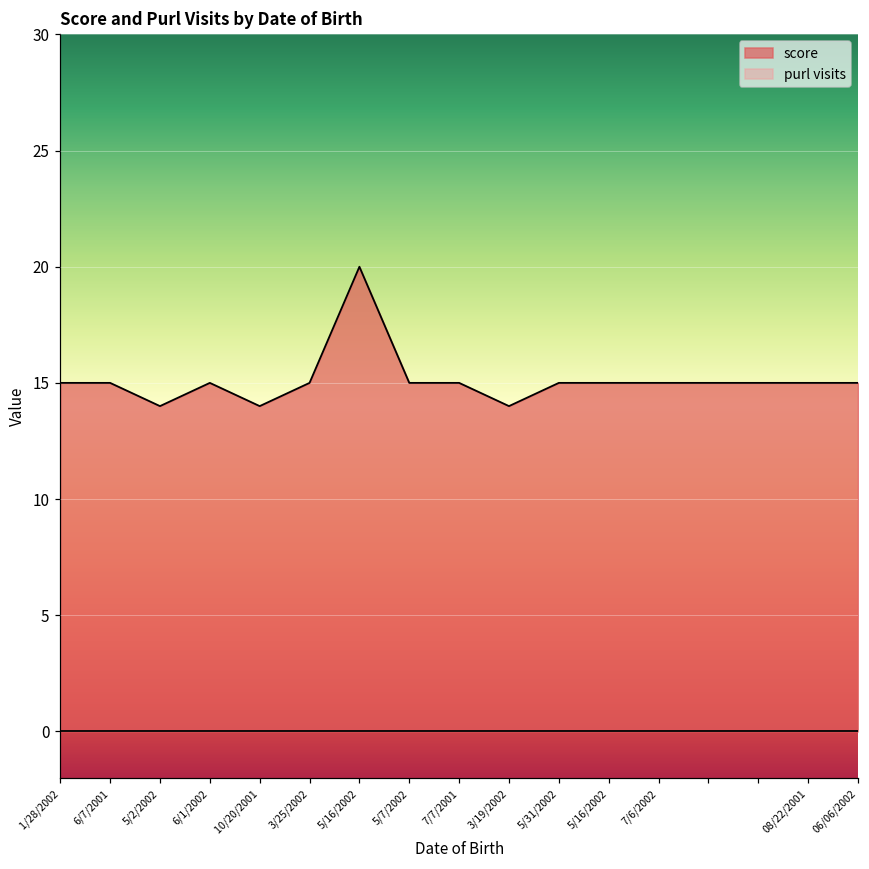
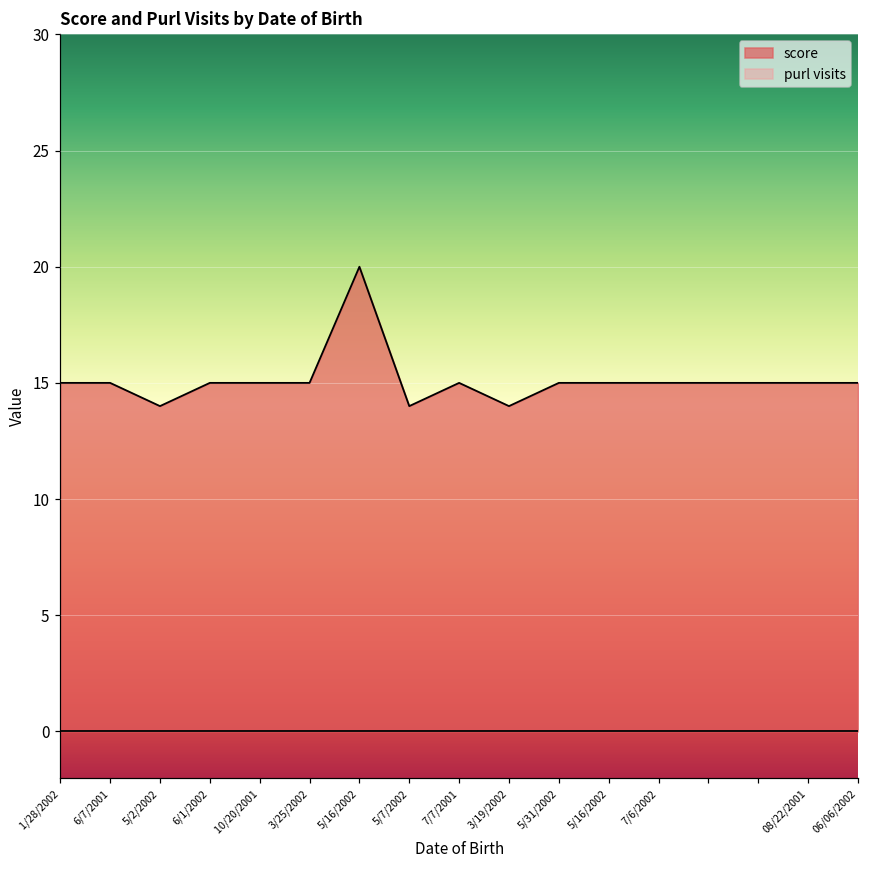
score, 10/20/2001: 14 -> 15
score, 5/7/2002: 15 -> 14
